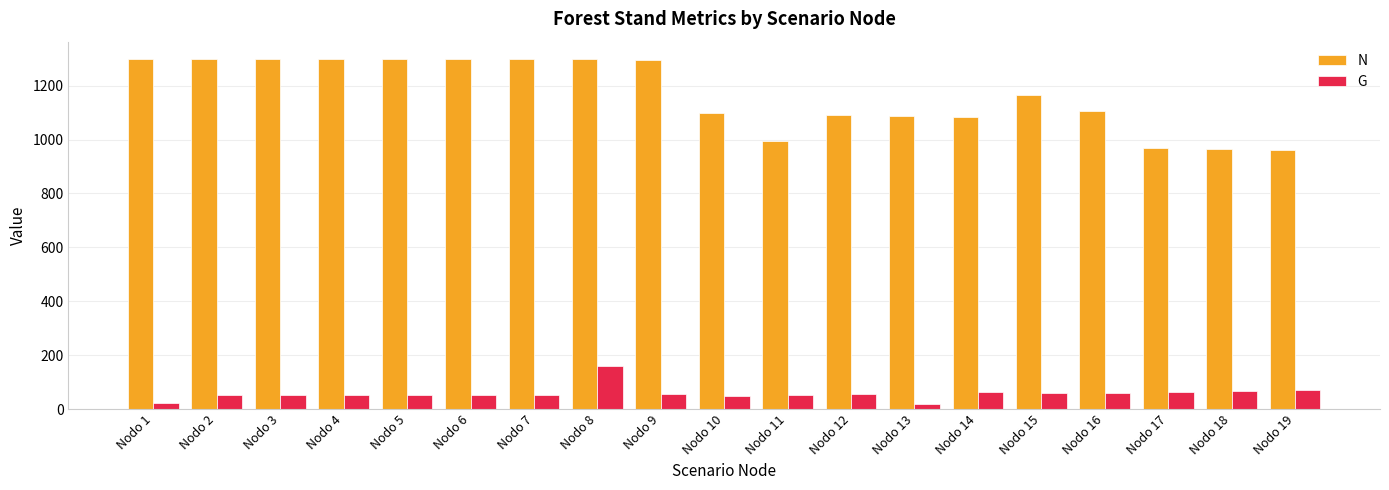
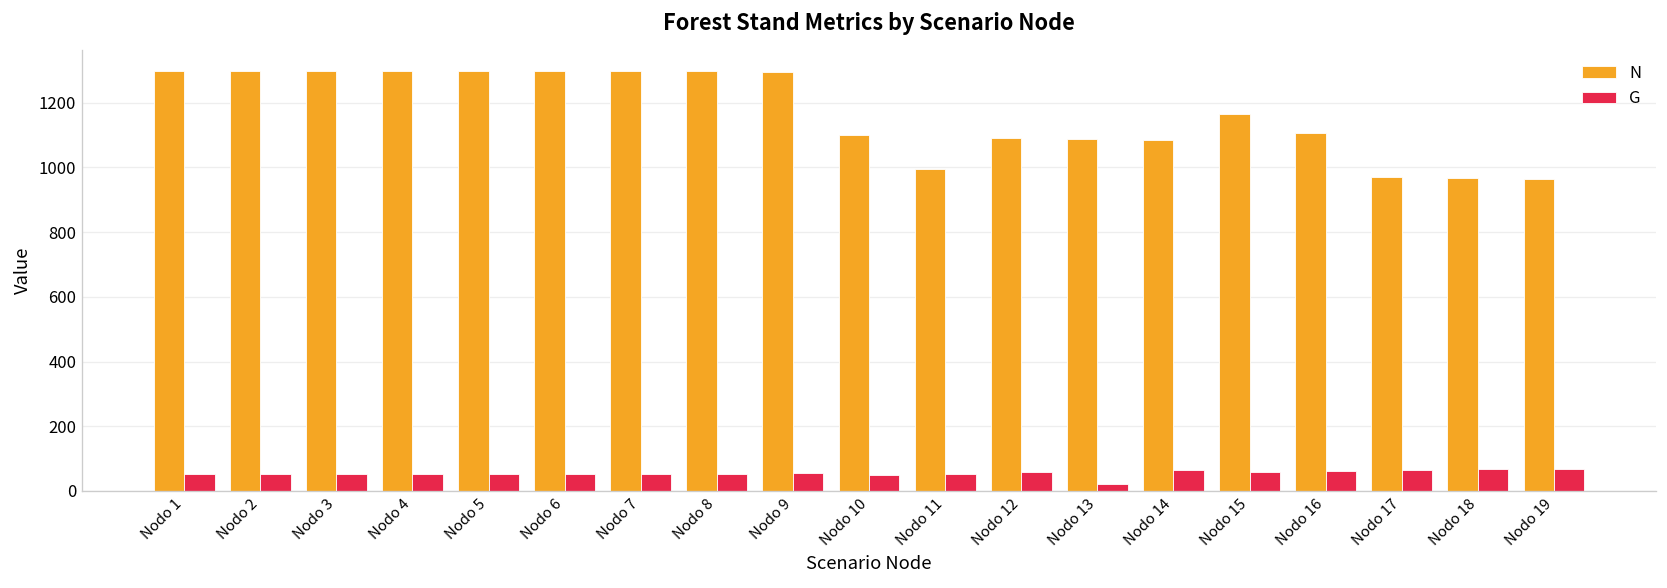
G, Nodo 1: 20 -> 50
G, Nodo 8: 160 -> 50
